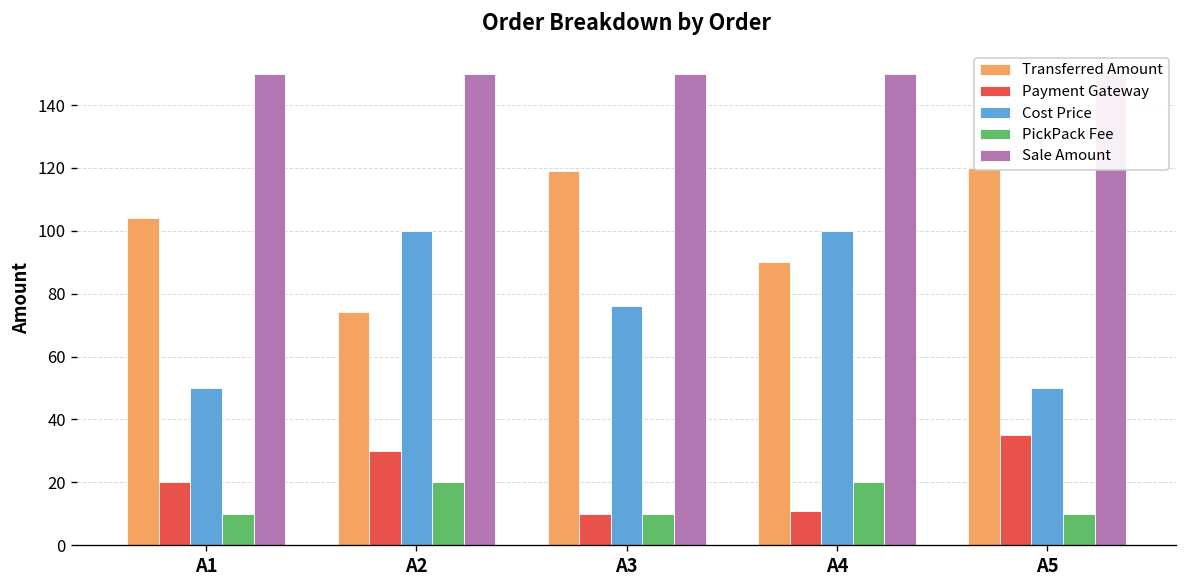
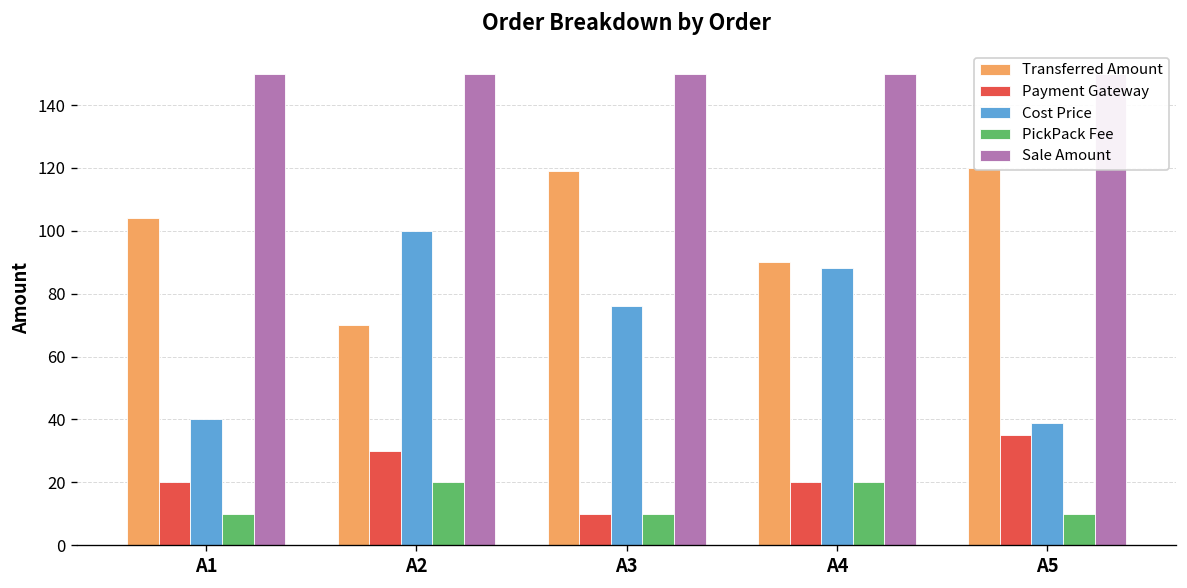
Cost Price, A1: 50 -> 40
Transferred Amount, A2: 74 -> 70
Payment Gateway, A4: 11 -> 20
Cost Price, A4: 100 -> 88
Cost Price, A5: 50 -> 39
